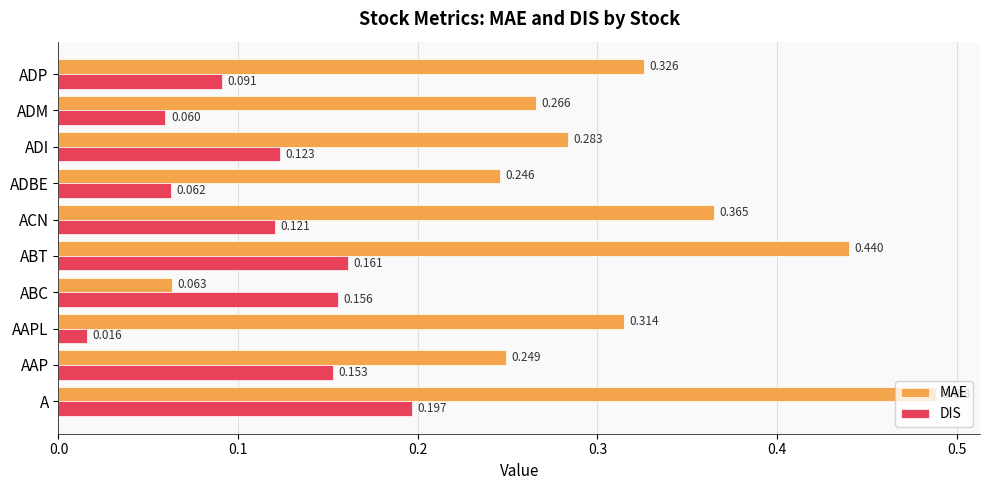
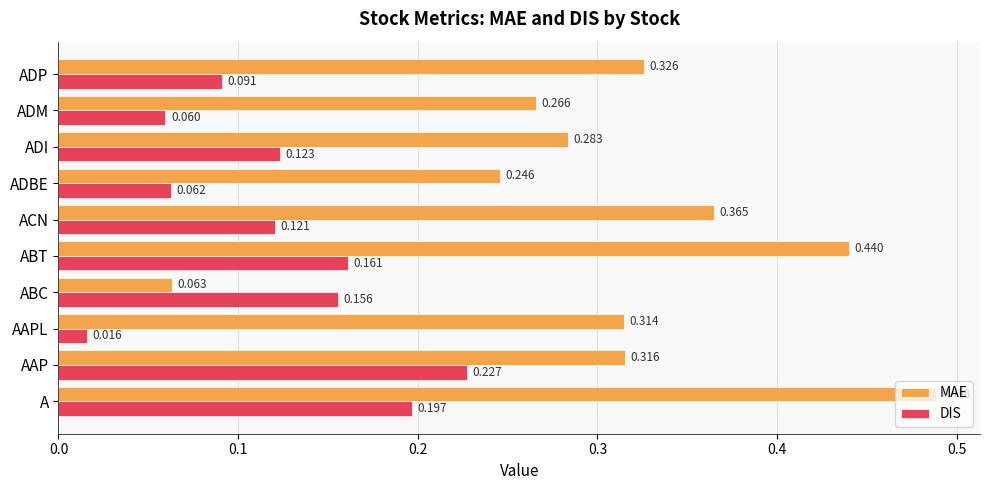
MAE, AAP: 0.249 -> 0.316
DIS, AAP: 0.153 -> 0.227
